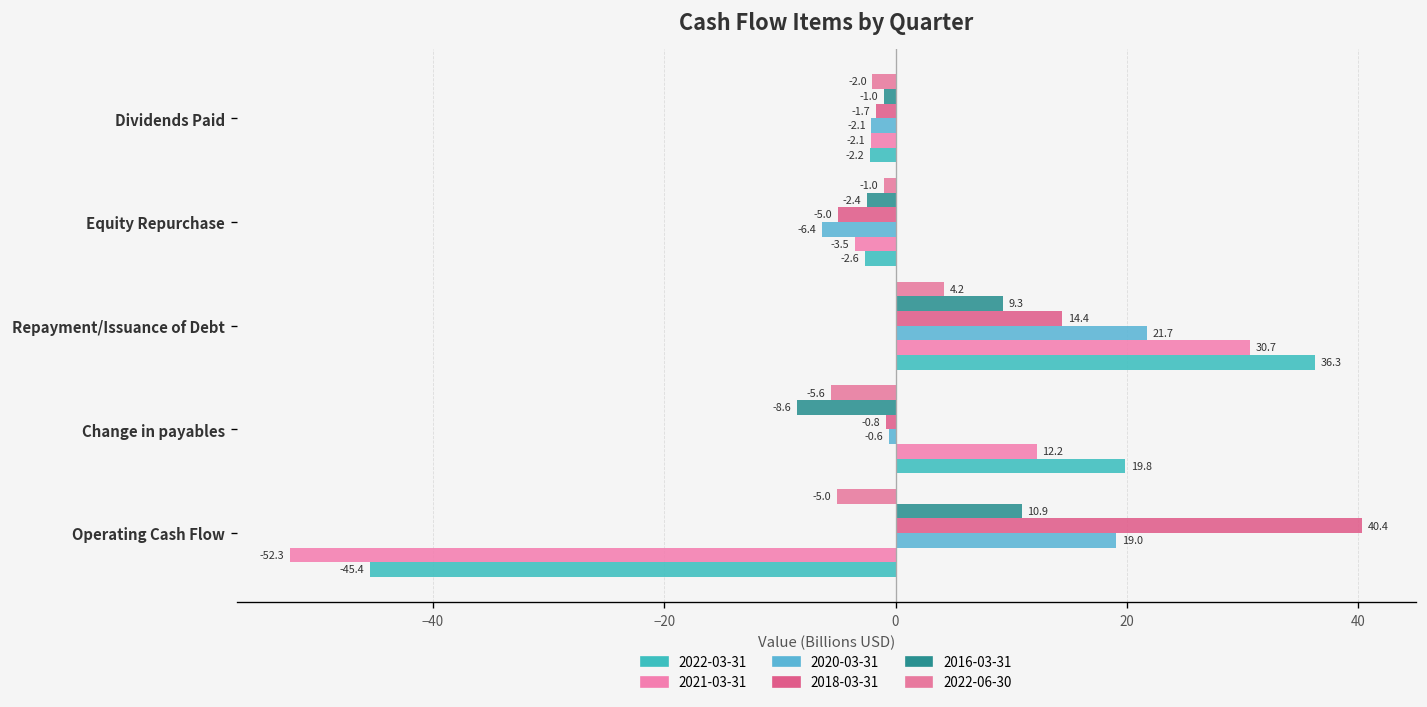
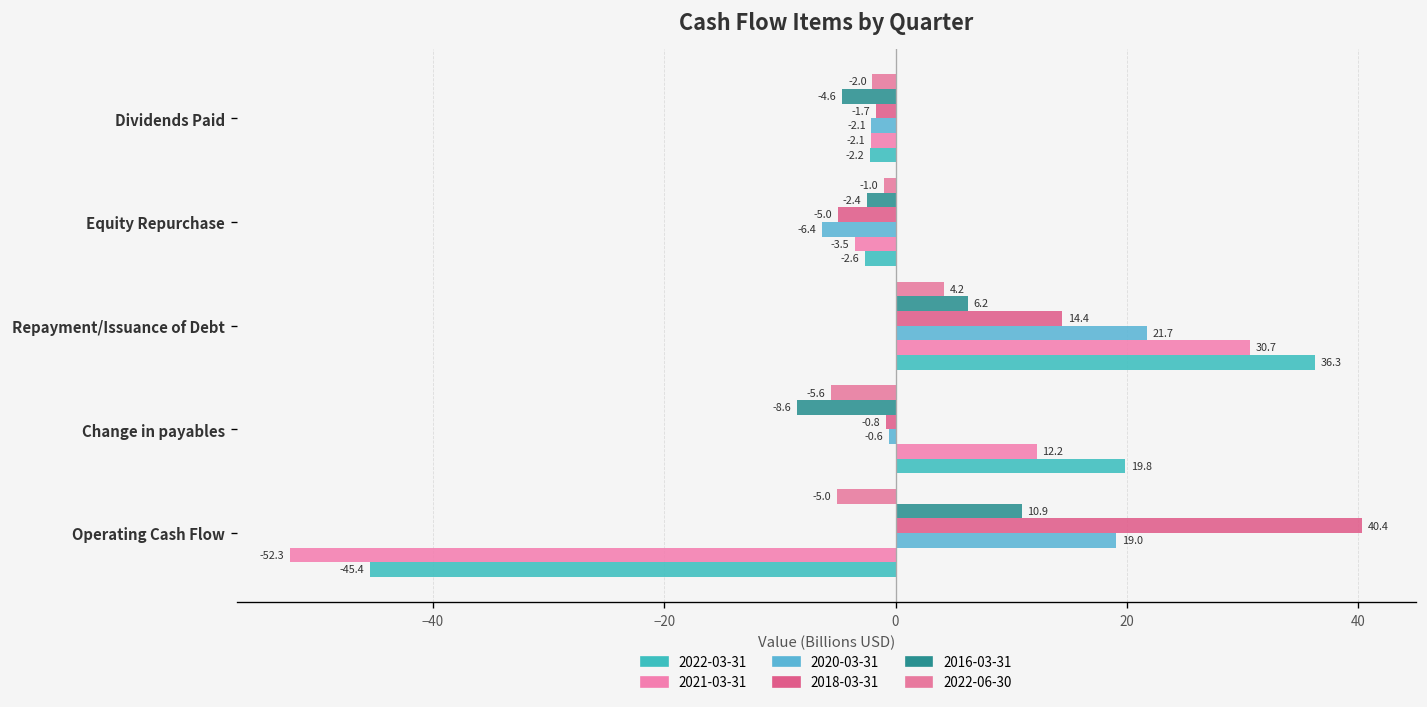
2016-03-31, Dividends Paid: -1.0 -> -4.6
2016-03-31, Repayment/Issuance of Debt: 9.3 -> 6.2
